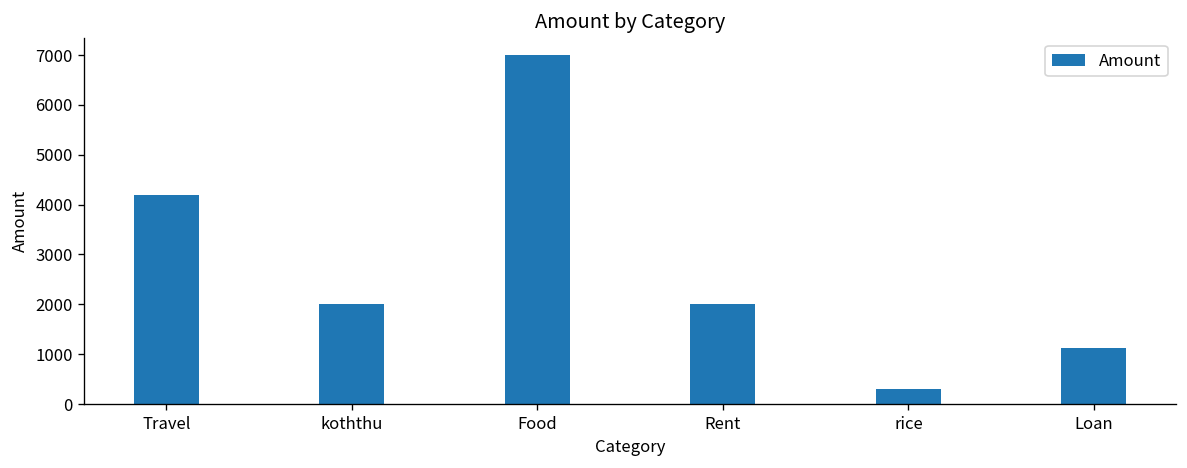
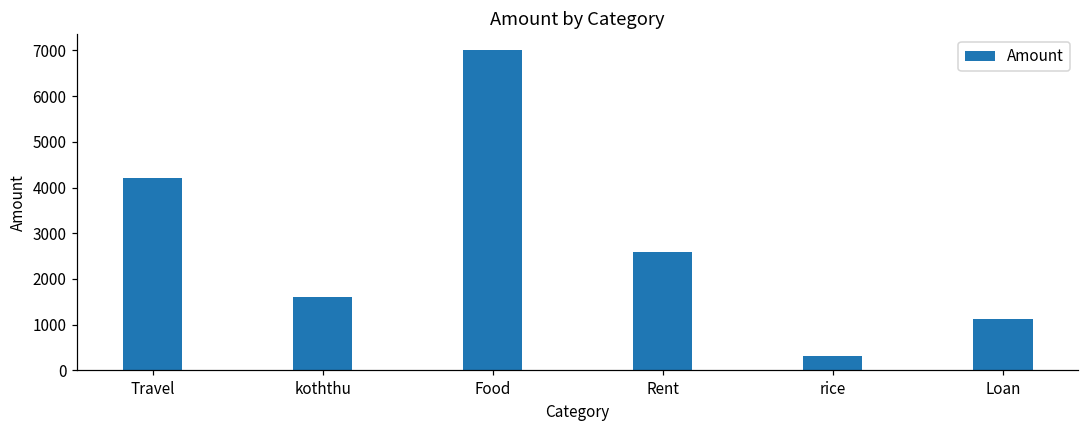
koththu: 2000 -> 1600
Rent: 2000 -> 2600
